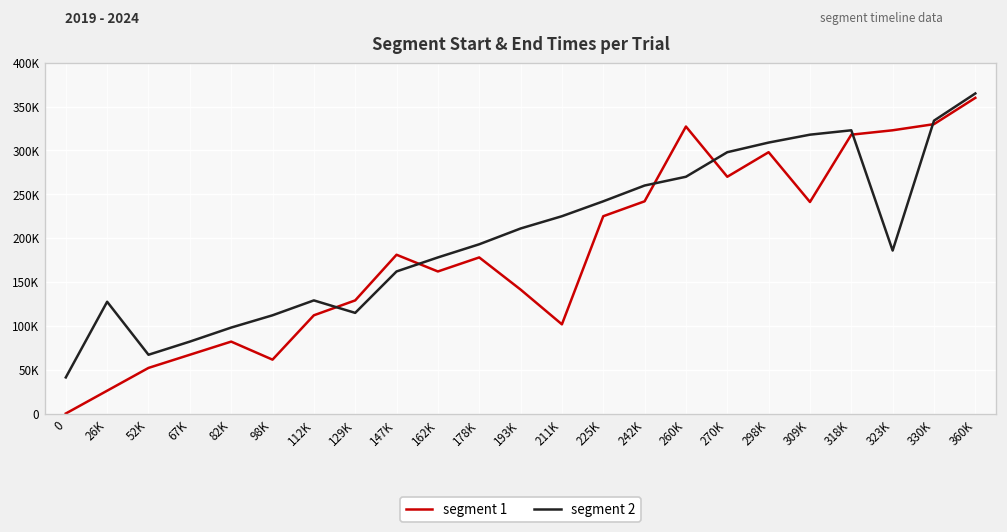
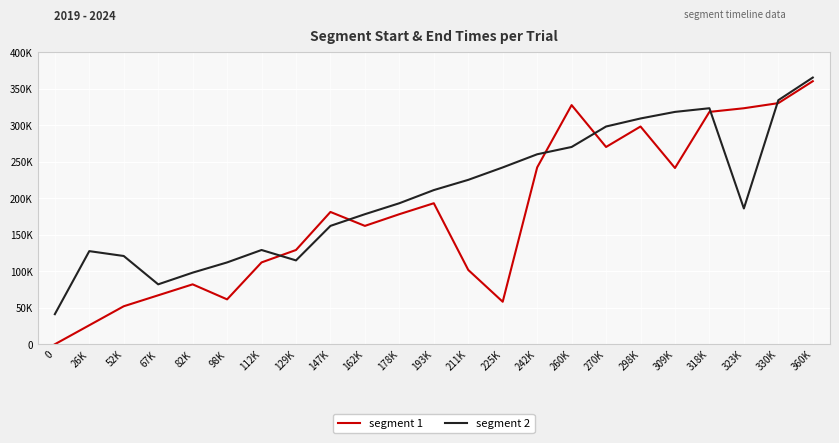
segment 2, 52K: 70000 -> 120000
segment 1, 193K: 140000 -> 190000
segment 1, 225K: 230000 -> 60000
